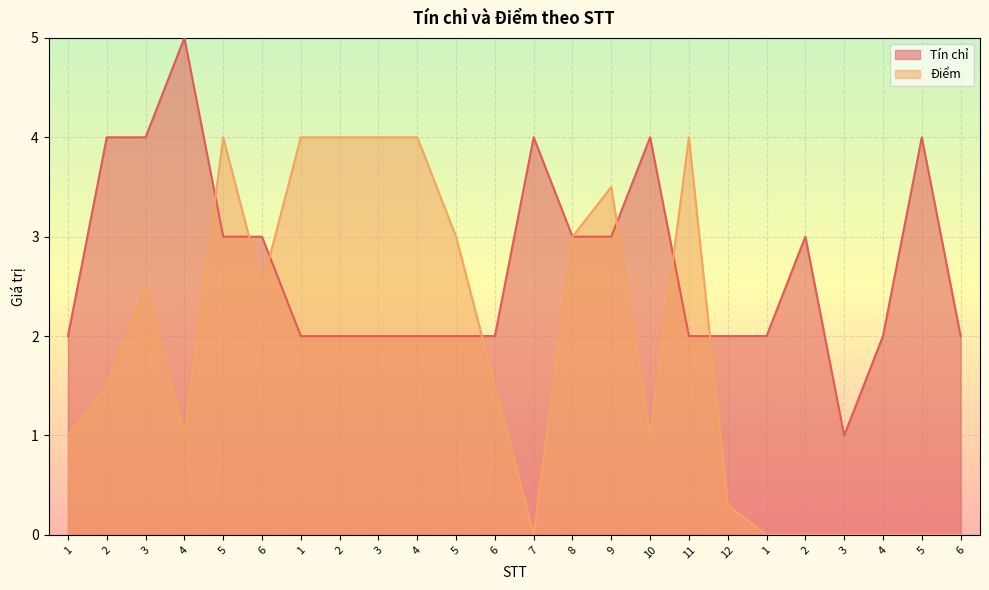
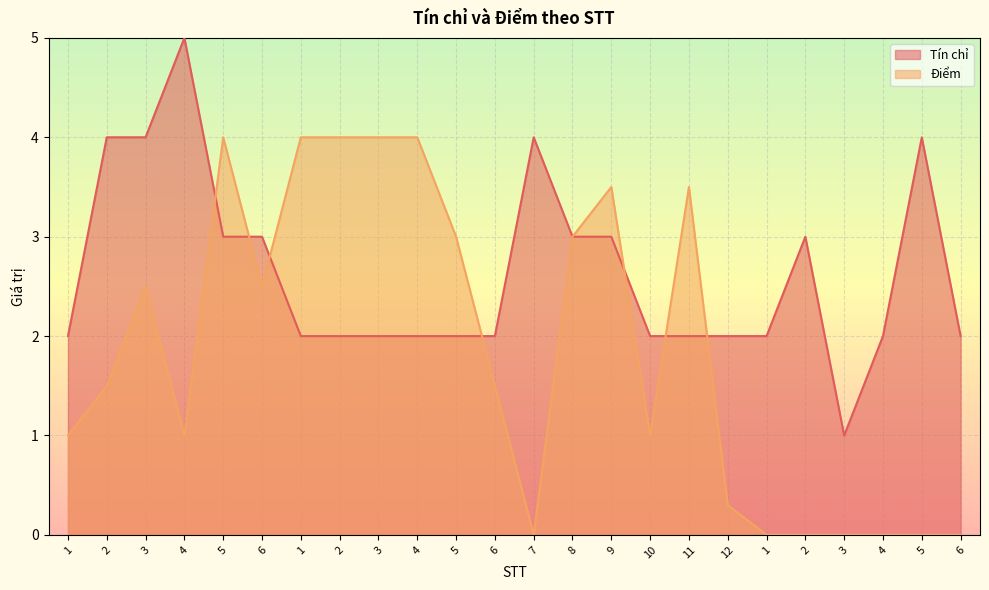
Tín chỉ, 10: 4 -> 2
Điểm, 11: 4.0 -> 3.5
